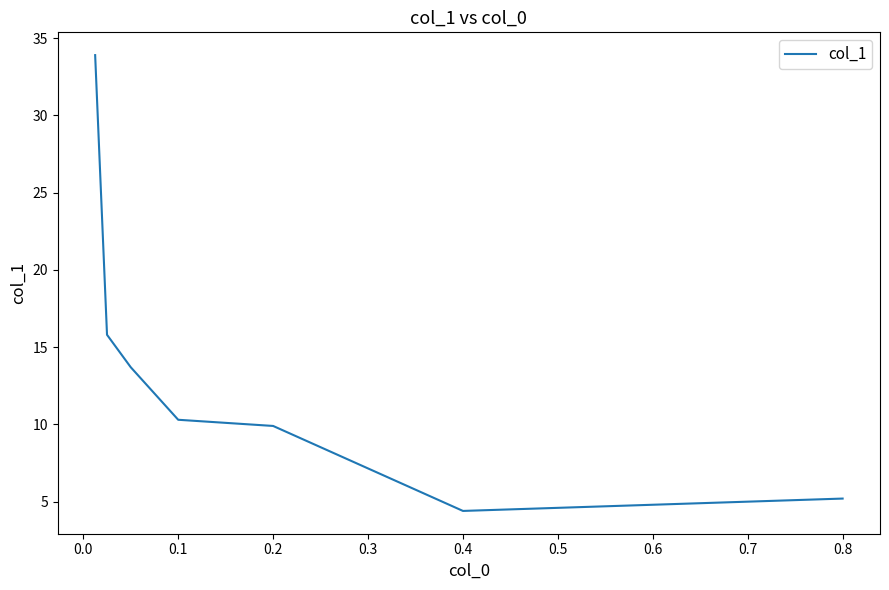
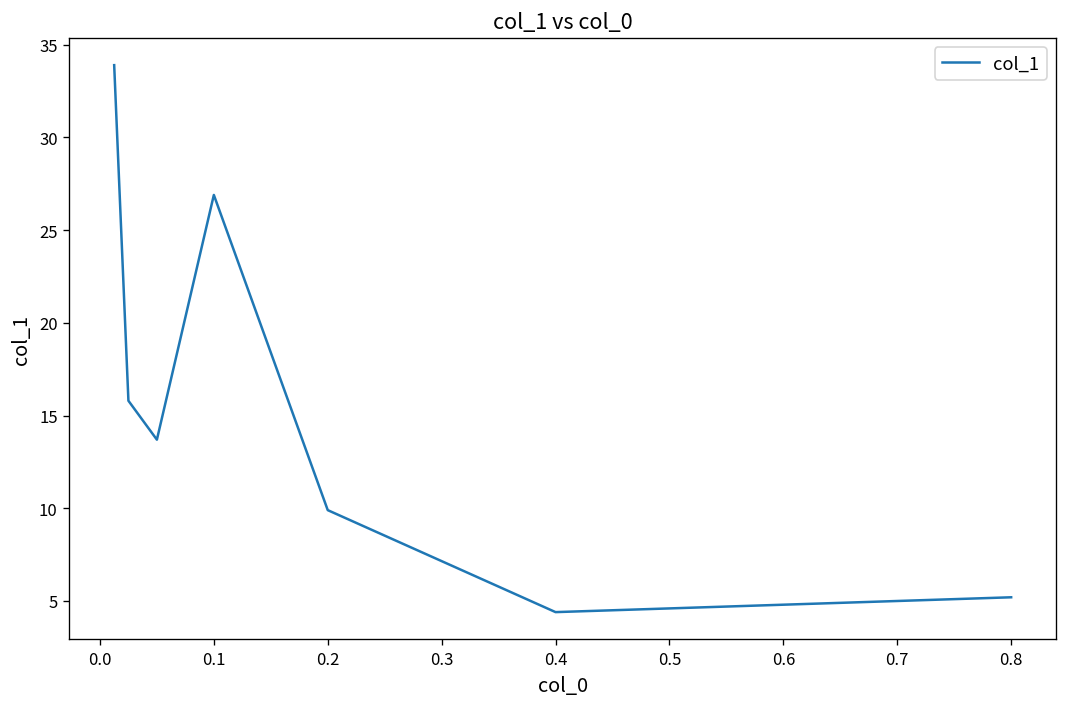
0.1: 10.3 -> 26.9
